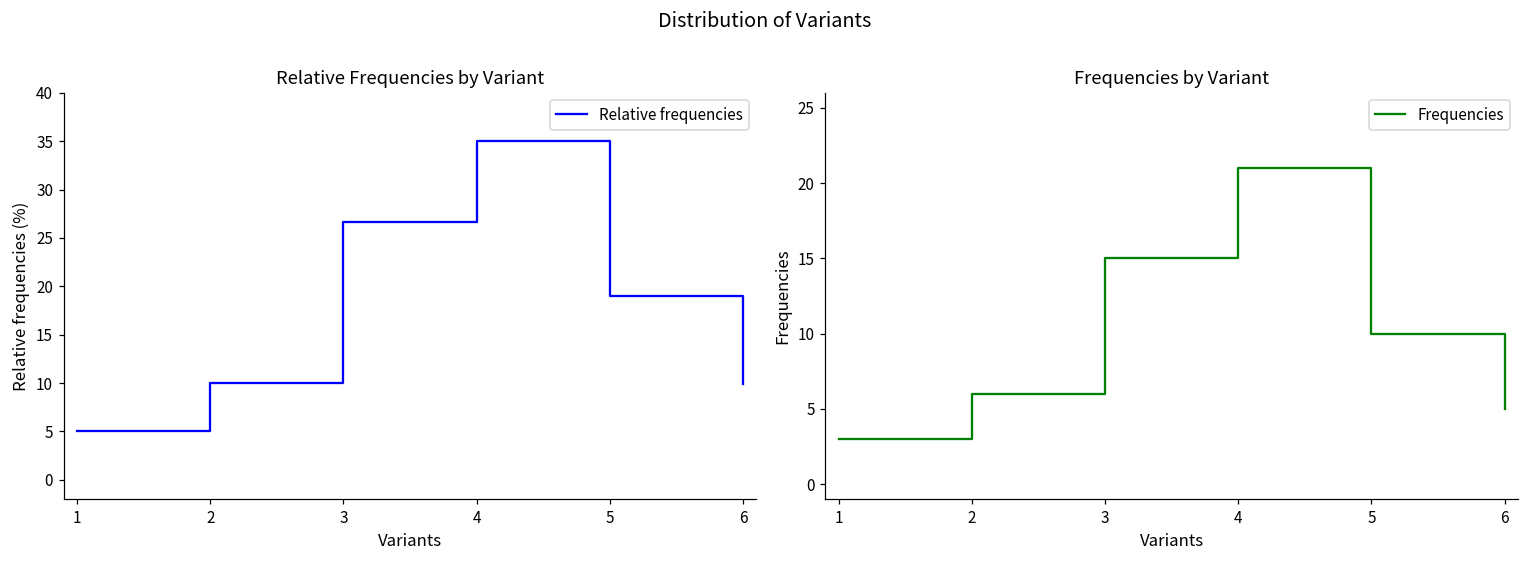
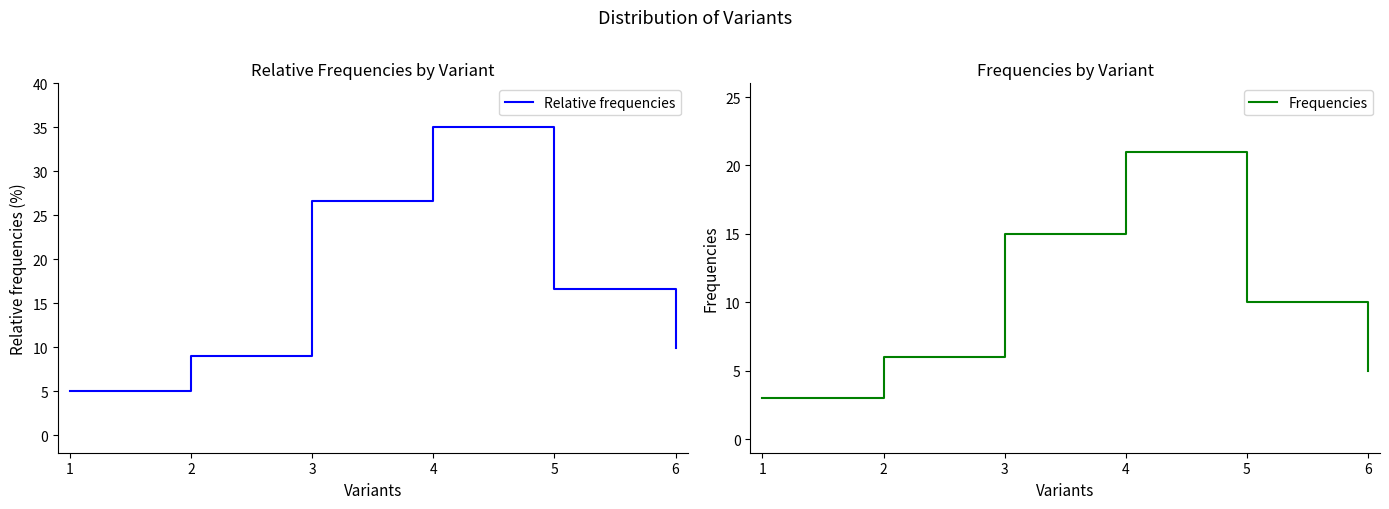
Relative Frequencies by Variant, 2: 10 -> 9
Relative Frequencies by Variant, 5: 19 -> 17
